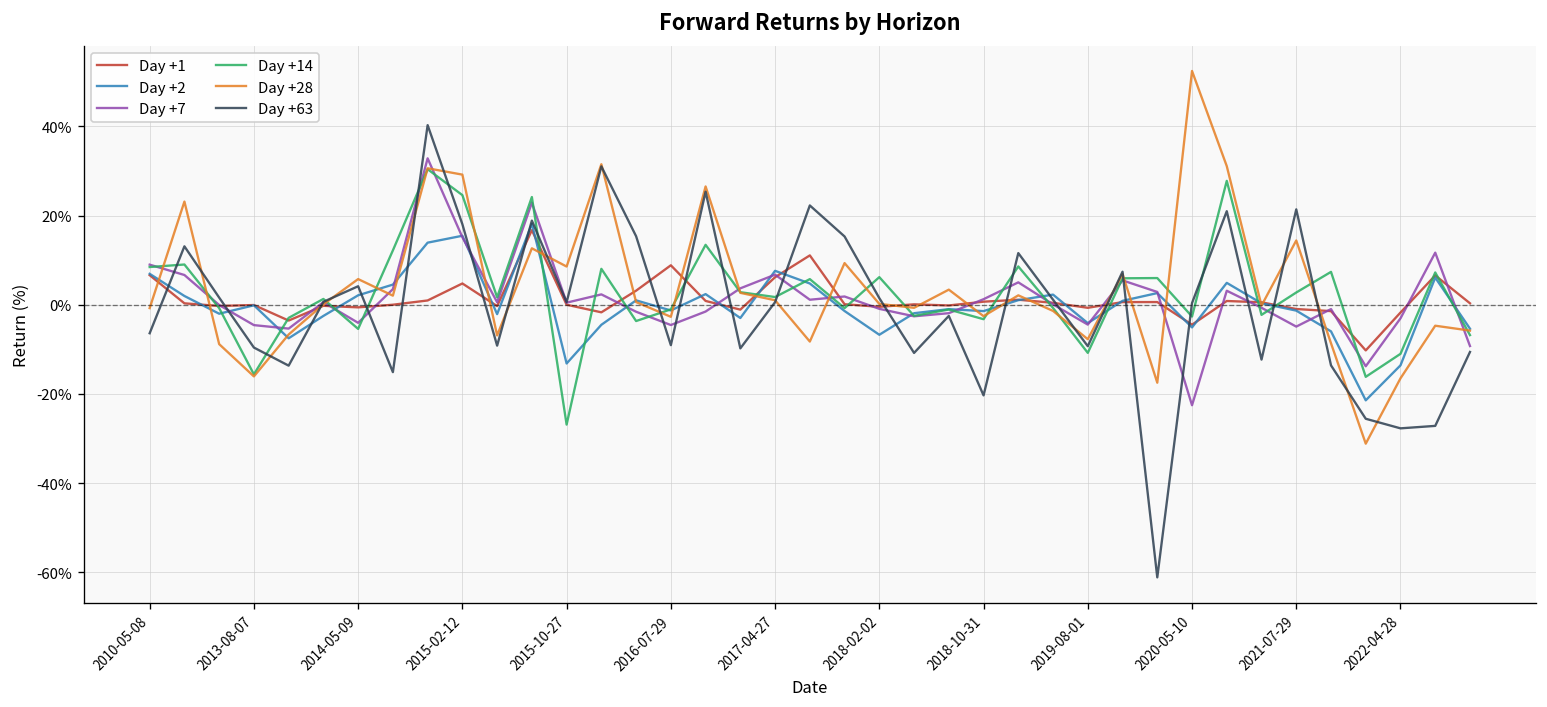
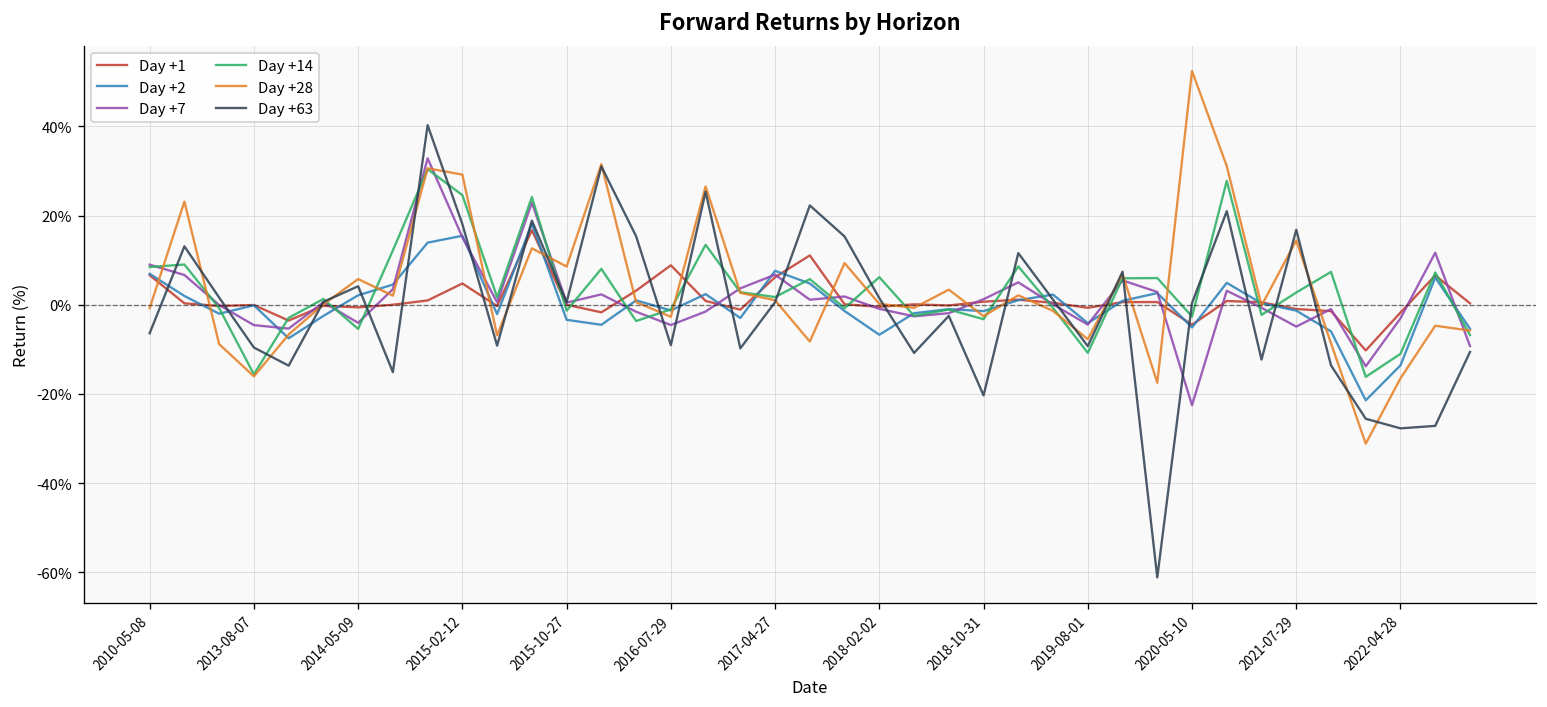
Day +2, 2015-10-27: -13% -> -3%
Day +14, 2015-10-27: -27% -> -1%
Day +63, 2021-07-29: 21% -> 17%
